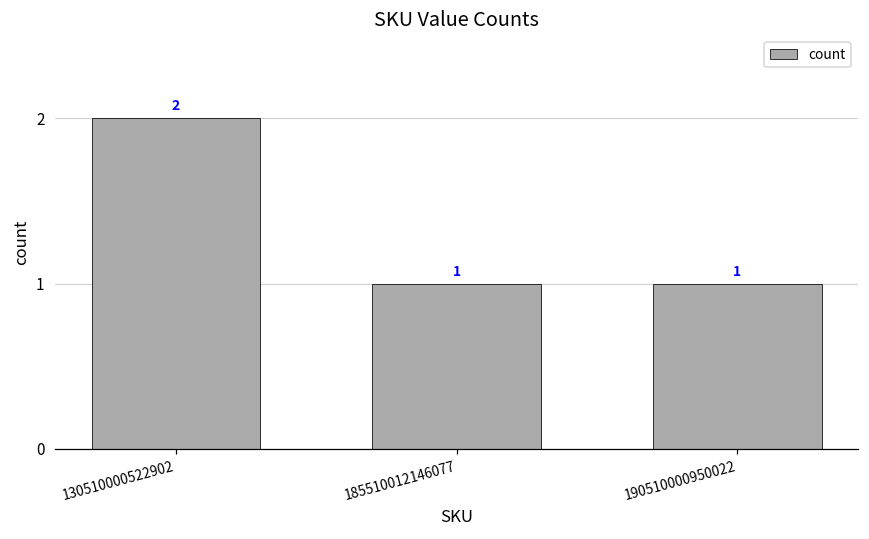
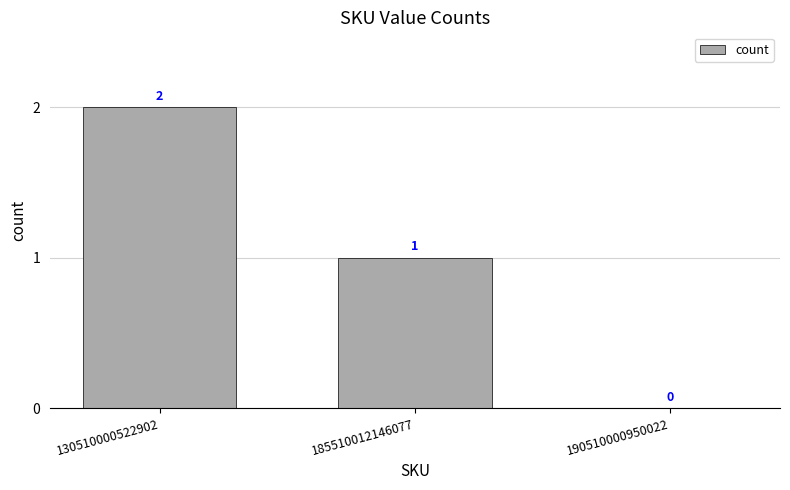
190510000950022: 1 -> 0
